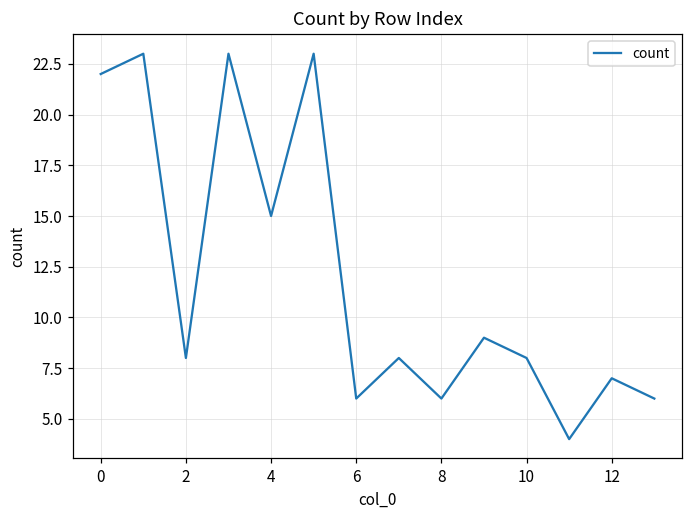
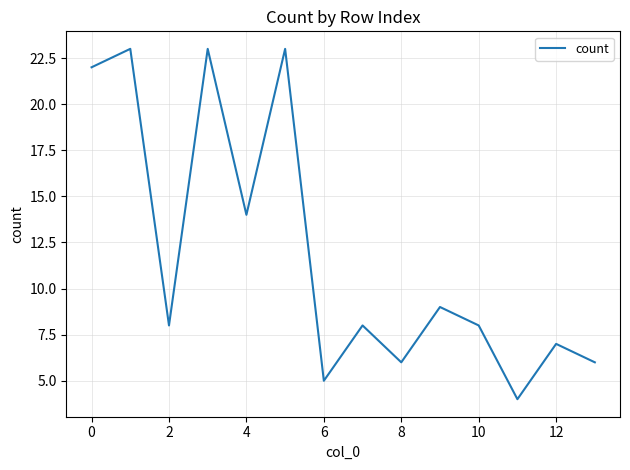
4: 15 -> 14
6: 6 -> 5
